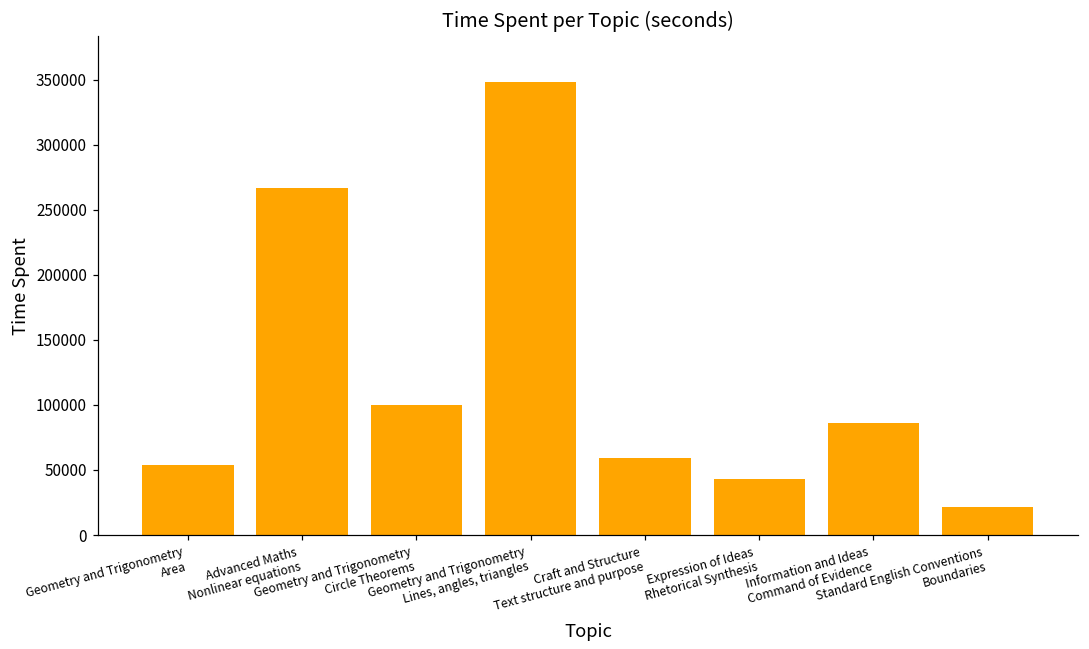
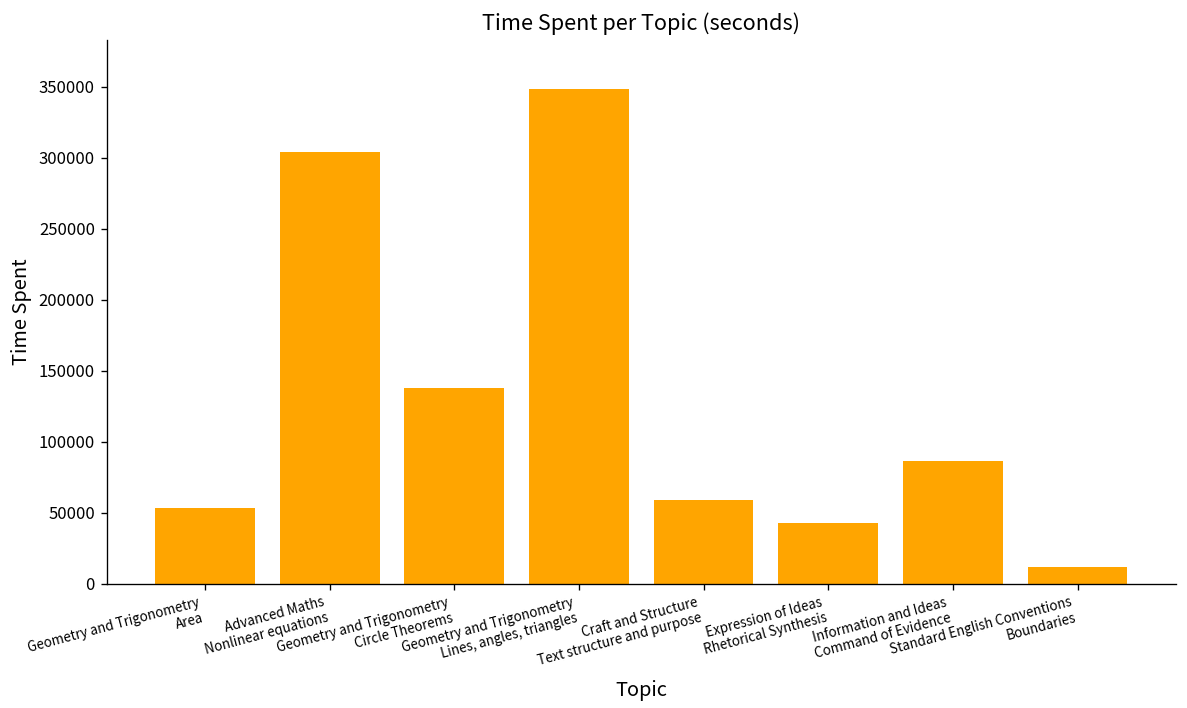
Advanced Maths Nonlinear equations: 267000 -> 304000
Geometry and Trigonometry Circle Theorems: 100000 -> 138000
Standard English Conventions Boundaries: 22000 -> 12000
